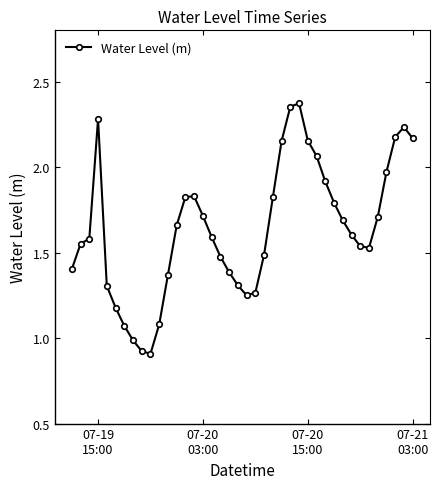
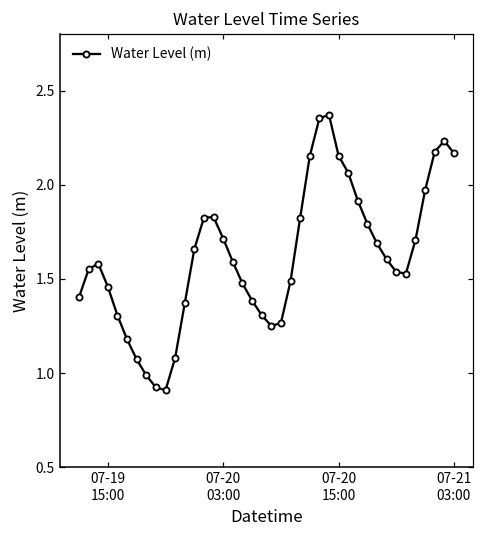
07-19 15:00: 2.28 -> 1.46
